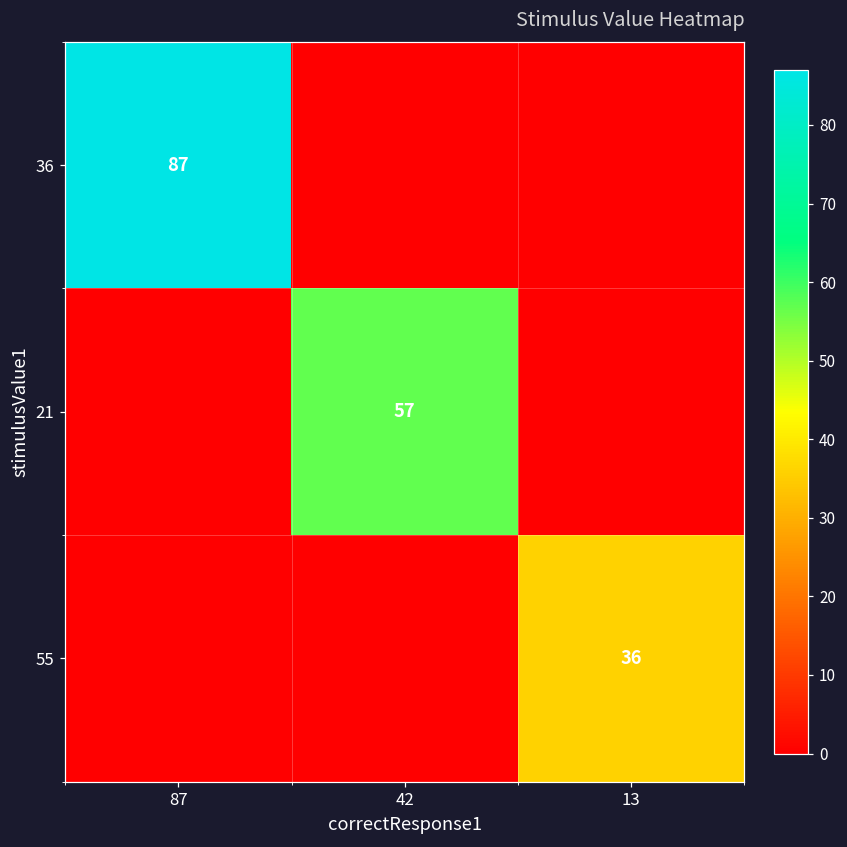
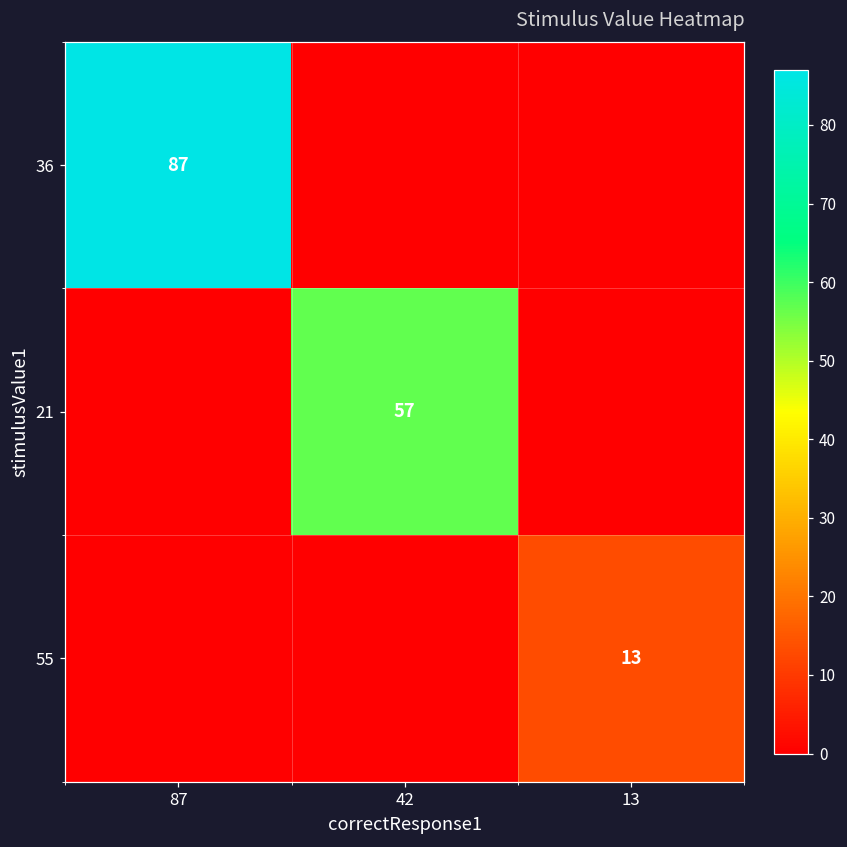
55, 13: 36 -> 13
